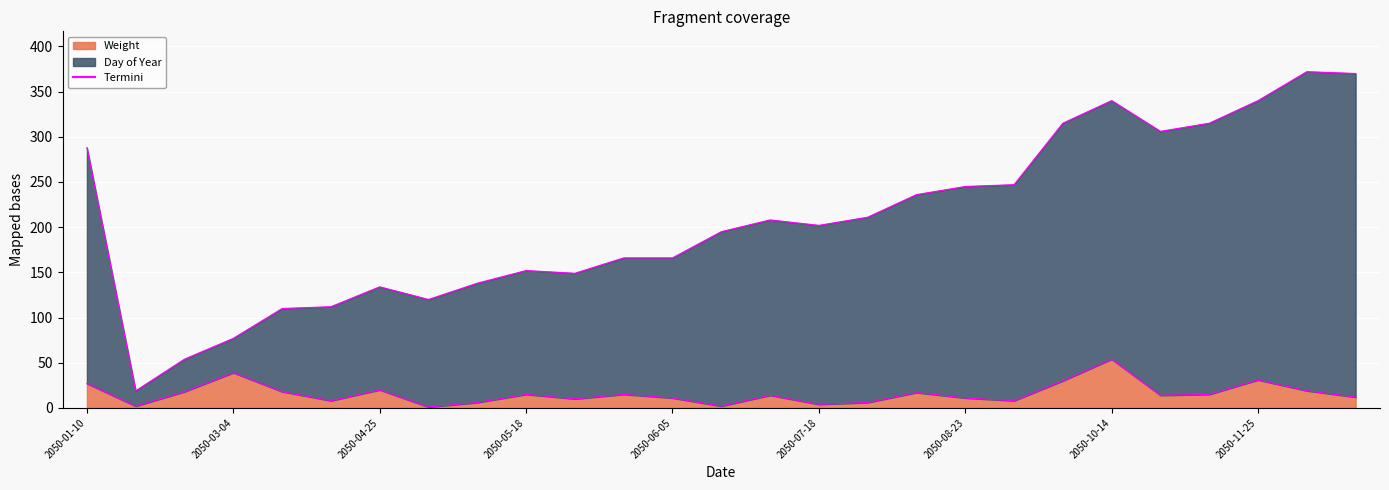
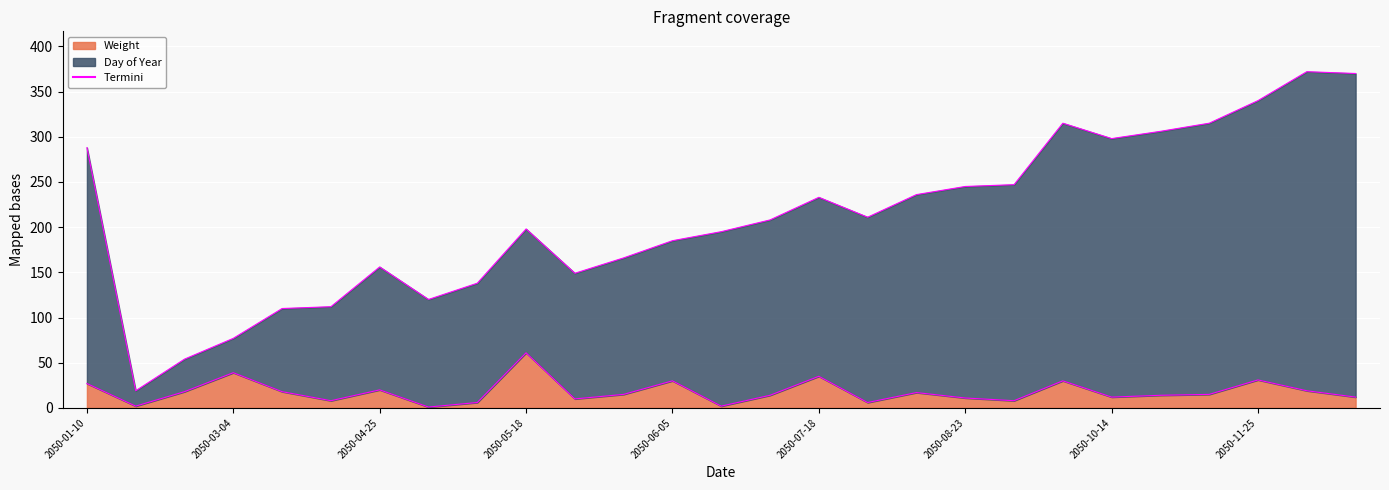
Day of Year, 2050-04-25: 110 -> 140
Weight, 2050-05-18: 20 -> 60
Weight, 2050-06-05: 10 -> 30
Weight, 2050-07-18: 0 -> 40
Weight, 2050-10-14: 50 -> 10
